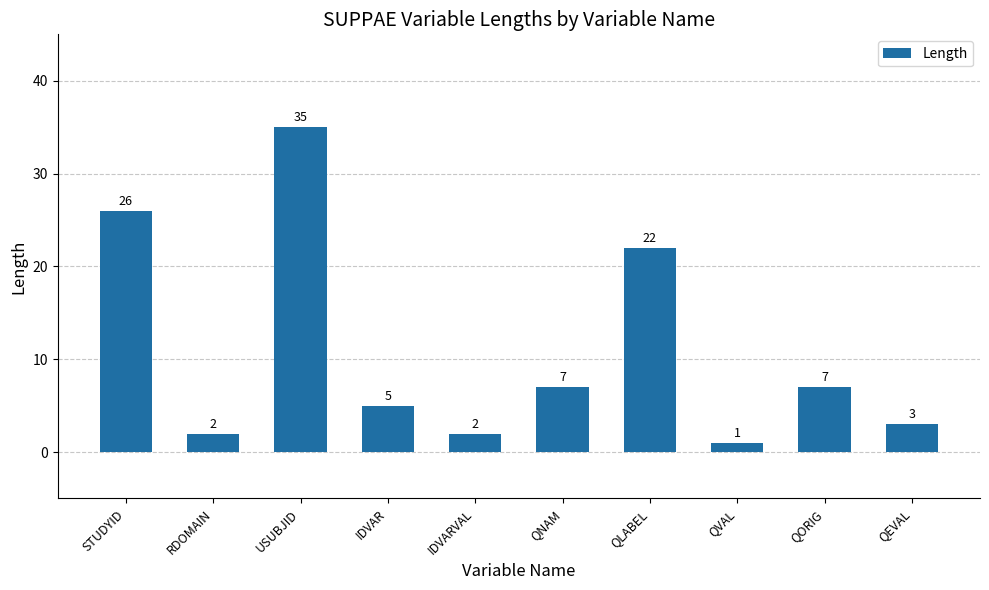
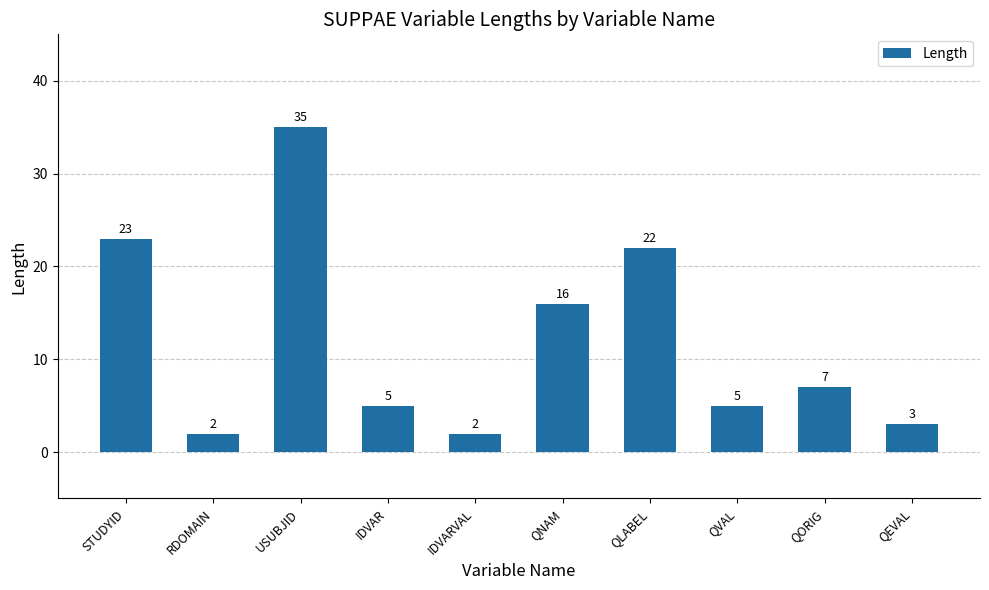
STUDYID: 26 -> 23
QNAM: 7 -> 16
QVAL: 1 -> 5
